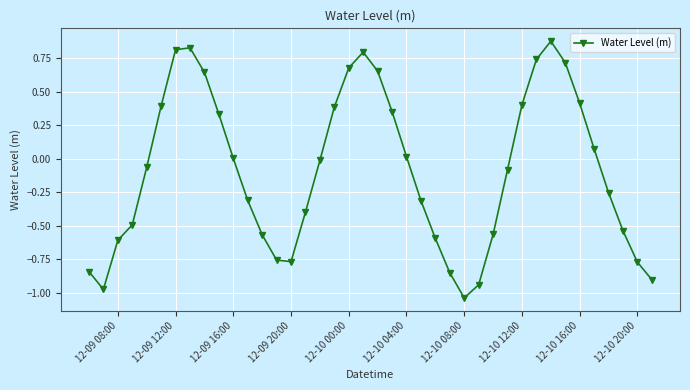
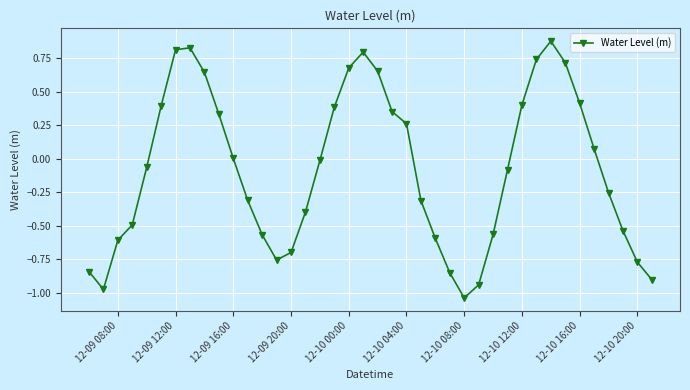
12-09 20:00: -0.77 -> -0.70
12-10 04:00: 0.02 -> 0.26
